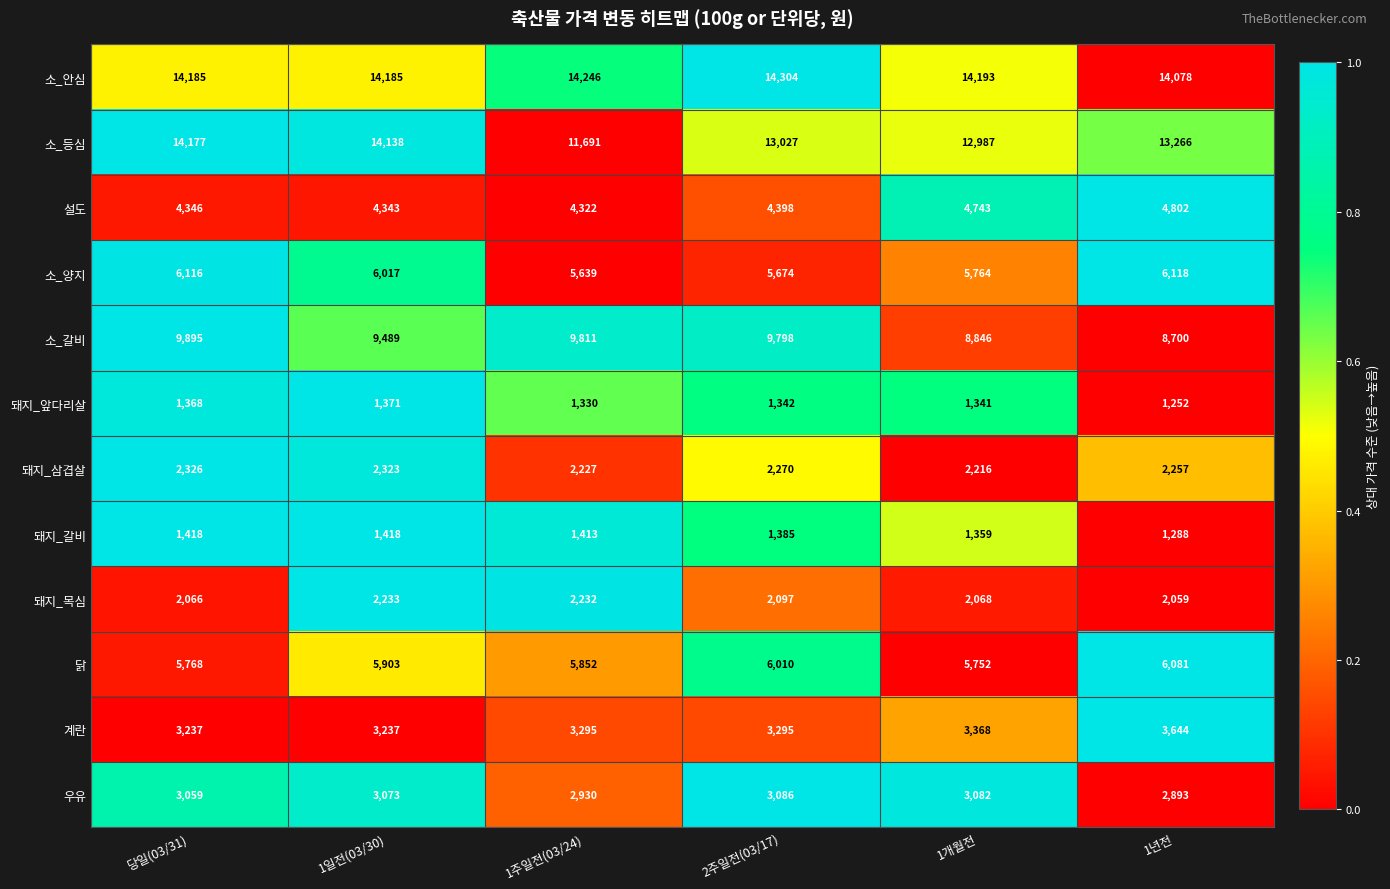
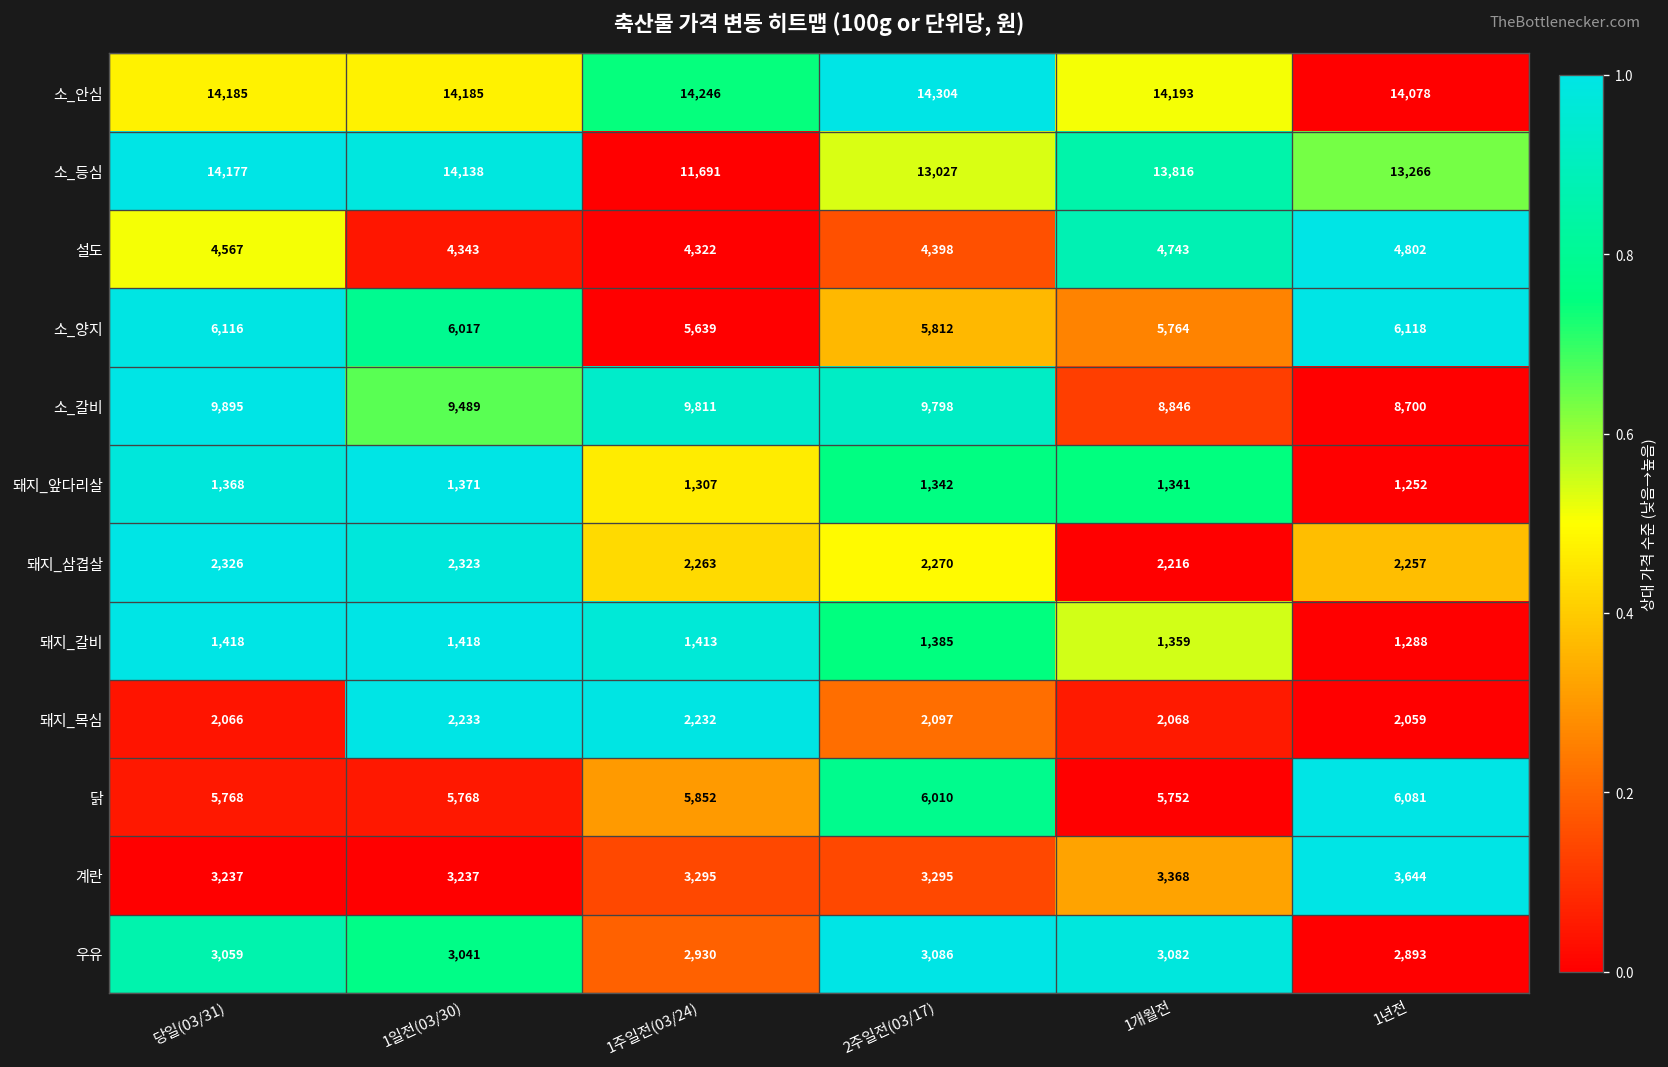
소_등심, 1개월전: 12,987 -> 13,816
설도, 당일(03/31): 4,346 -> 4,567
소_양지, 2주일전(03/17): 5,674 -> 5,812
돼지_앞다리살, 1주일전(03/24): 1,330 -> 1,307
돼지_삼겹살, 1주일전(03/24): 2,227 -> 2,263
닭, 1일전(03/30): 5,903 -> 5,768
우유, 1일전(03/30): 3,073 -> 3,041
